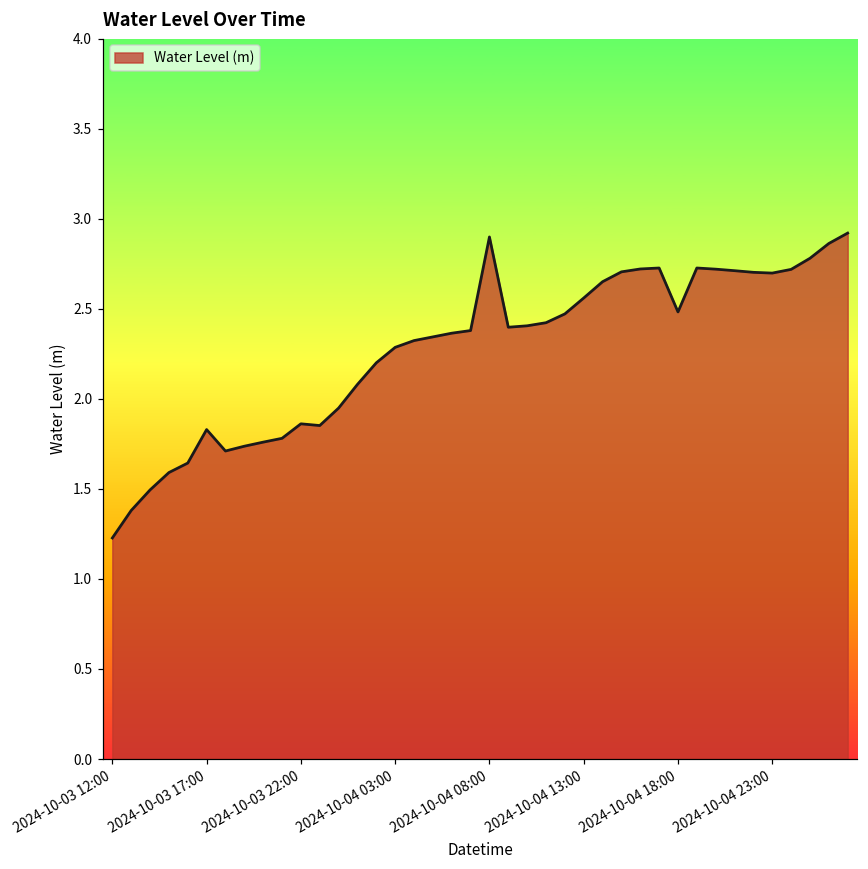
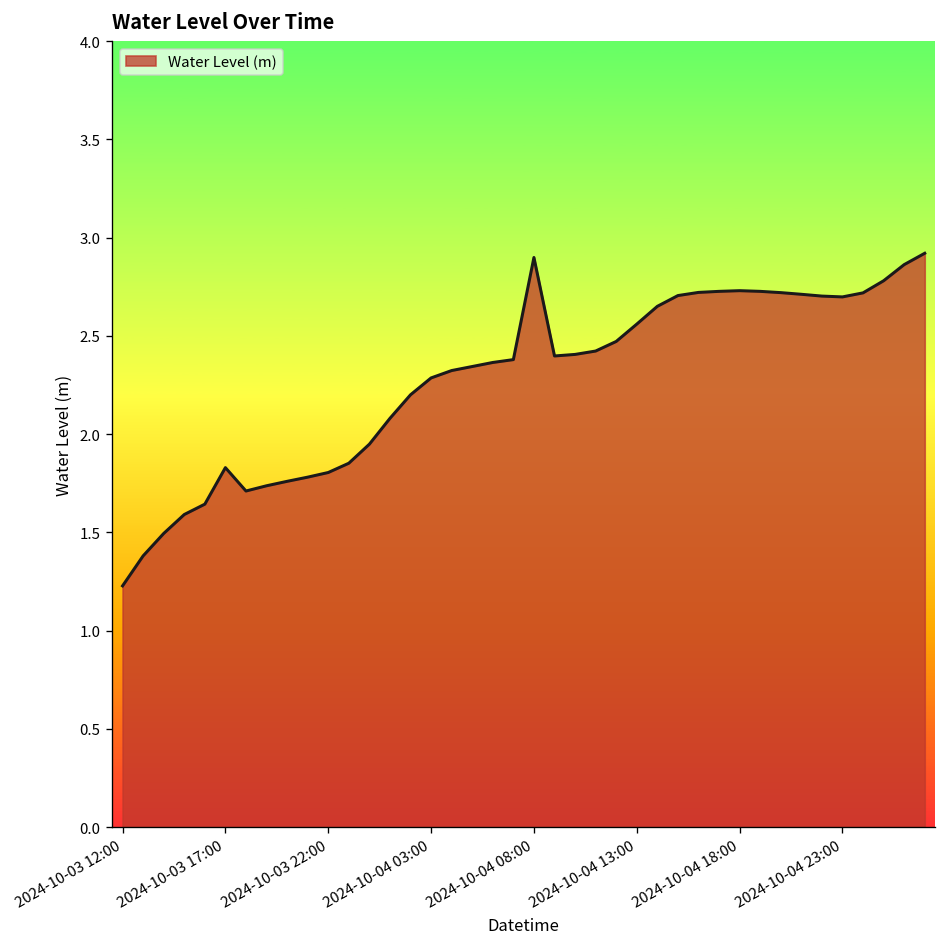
2024-10-03 22:00: 1.86 -> 1.80
2024-10-04 18:00: 2.48 -> 2.73
